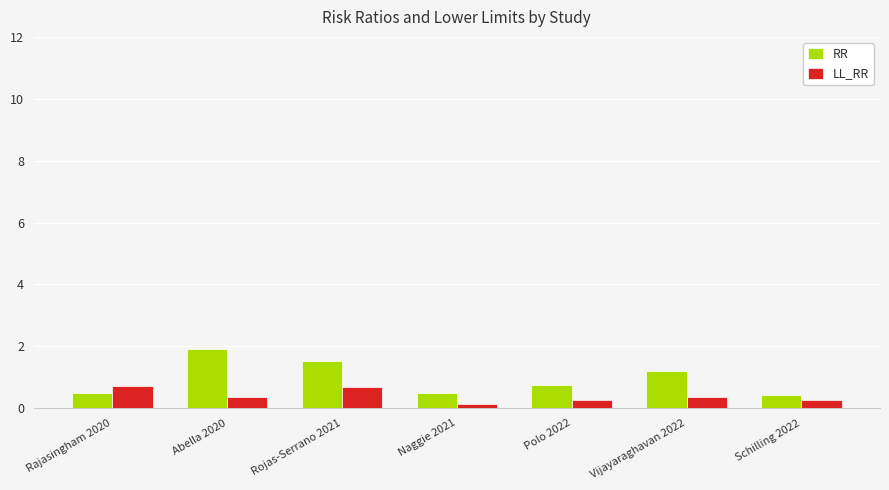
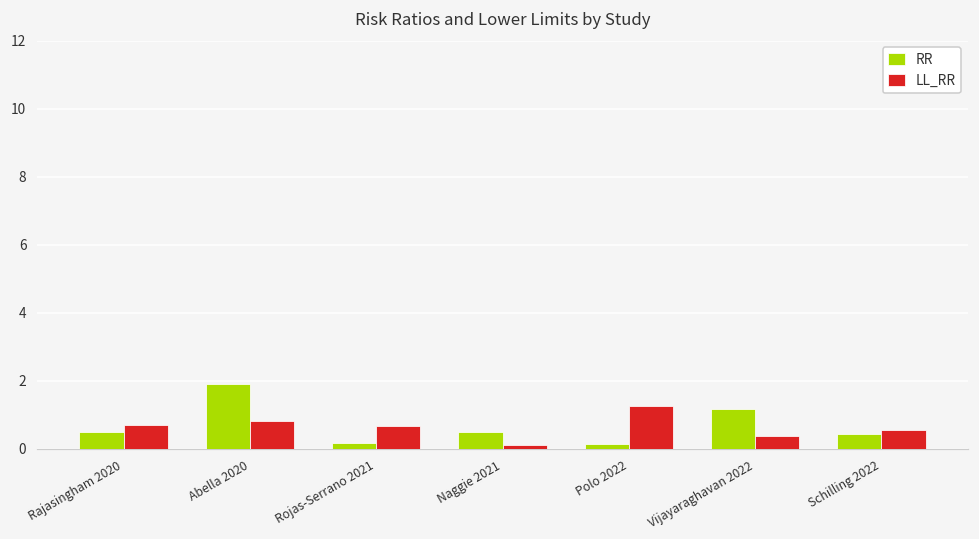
LL_RR, Abella 2020: 0.4 -> 0.8
RR, Rojas-Serrano 2021: 1.5 -> 0.2
RR, Polo 2022: 0.8 -> 0.1
LL_RR, Polo 2022: 0.3 -> 1.3
LL_RR, Schilling 2022: 0.3 -> 0.6
